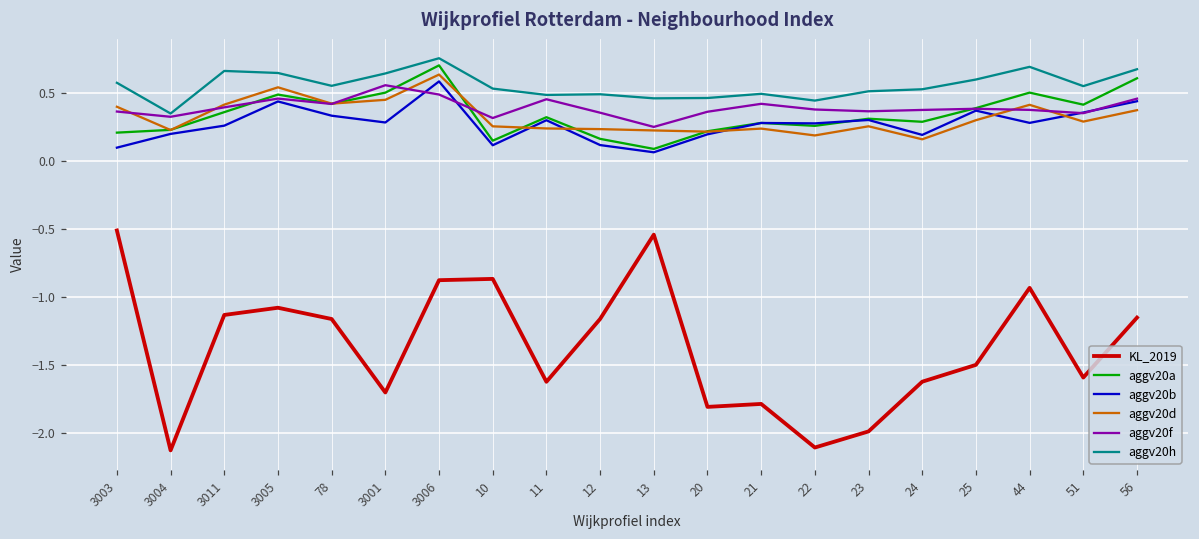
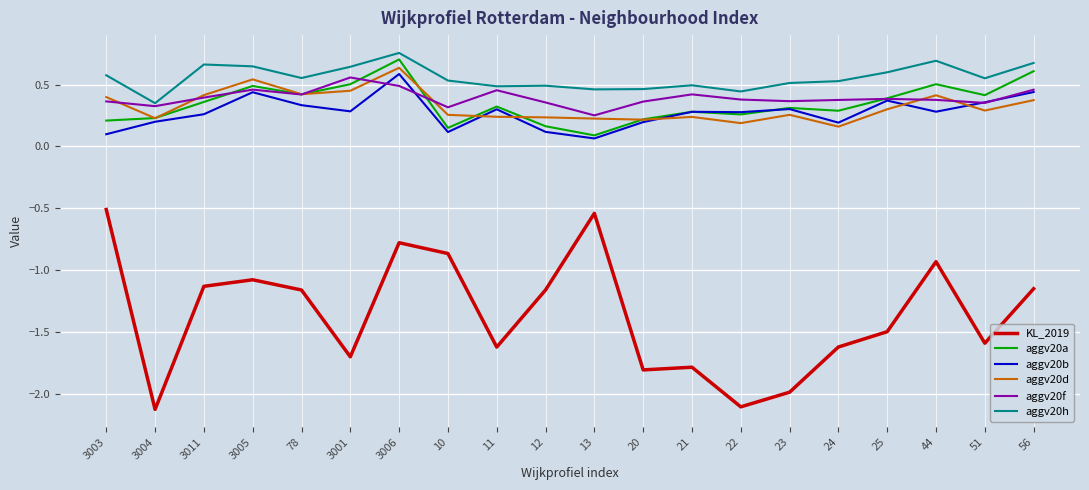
KL_2019, 3006: -0.87 -> -0.78
